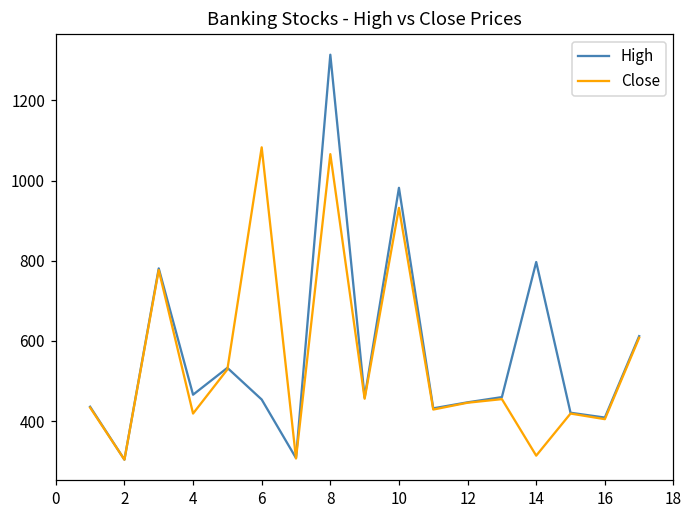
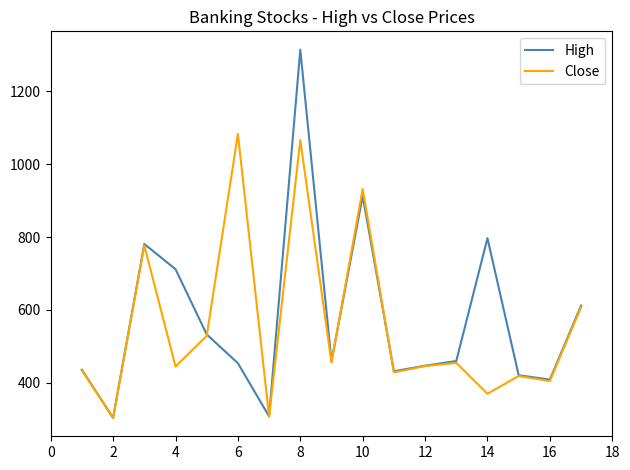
High, 4: 470 -> 710
Close, 4: 420 -> 450
High, 10: 980 -> 910
Close, 14: 310 -> 370
